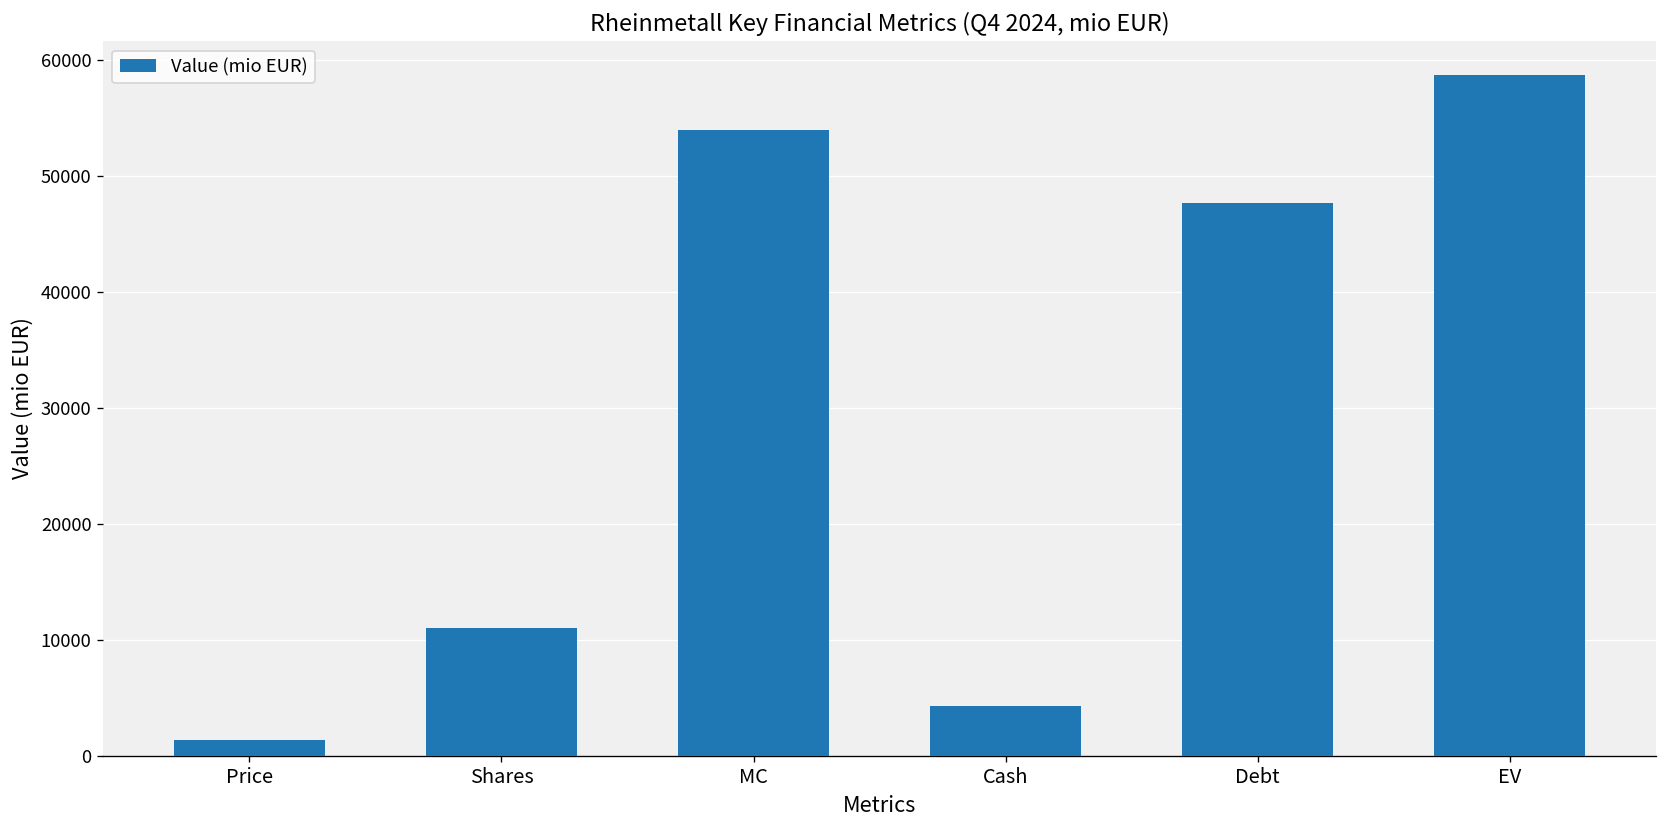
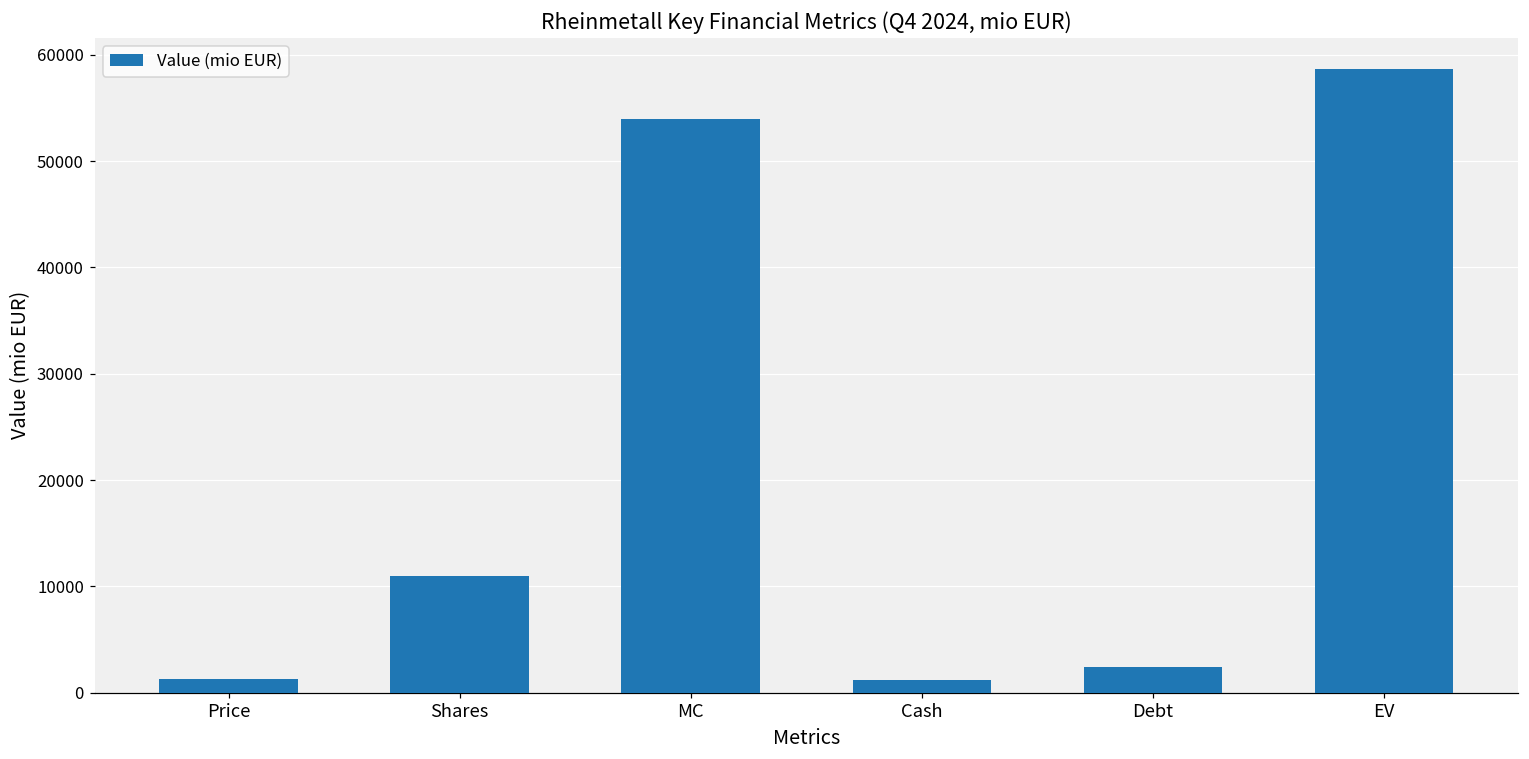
Cash: 4000 -> 1000
Debt: 48000 -> 2000
